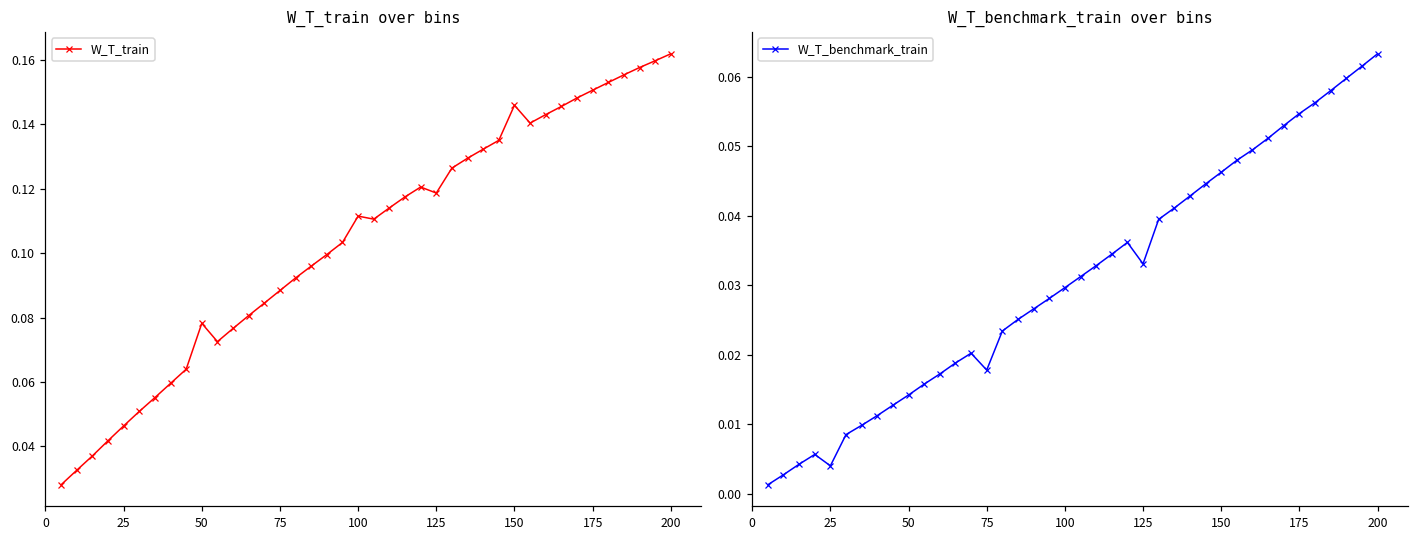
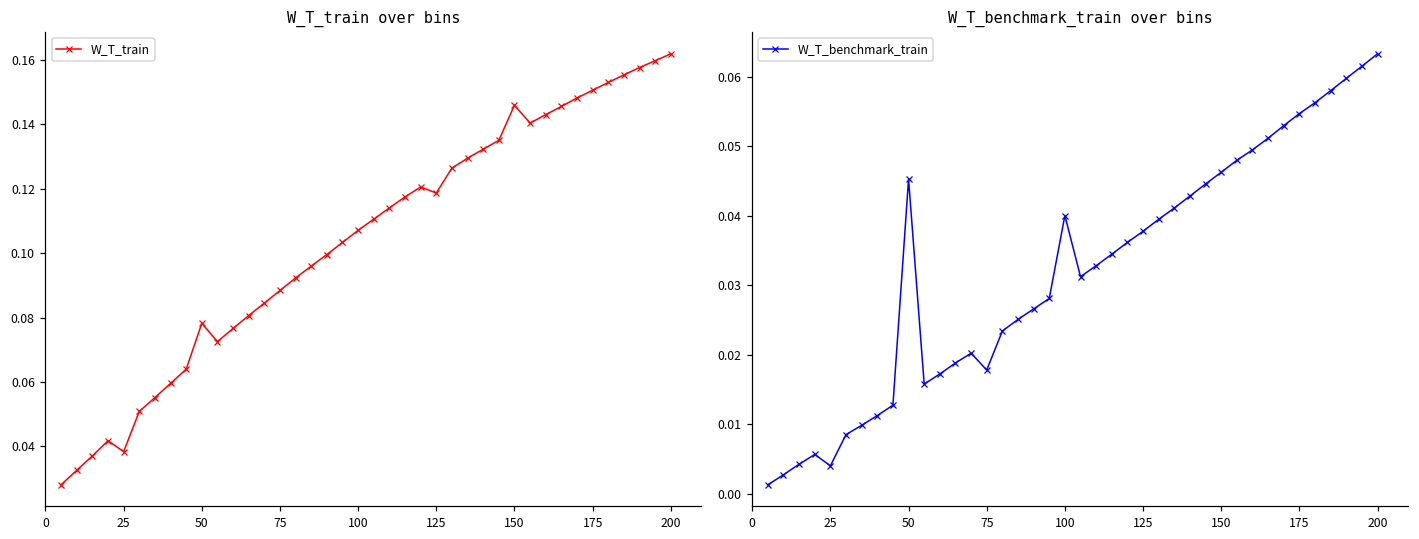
W_T_train over bins, 25: 0.046 -> 0.038
W_T_train over bins, 100: 0.112 -> 0.107
W_T_benchmark_train over bins, 50: 0.014 -> 0.045
W_T_benchmark_train over bins, 100: 0.030 -> 0.040
W_T_benchmark_train over bins, 125: 0.033 -> 0.038
